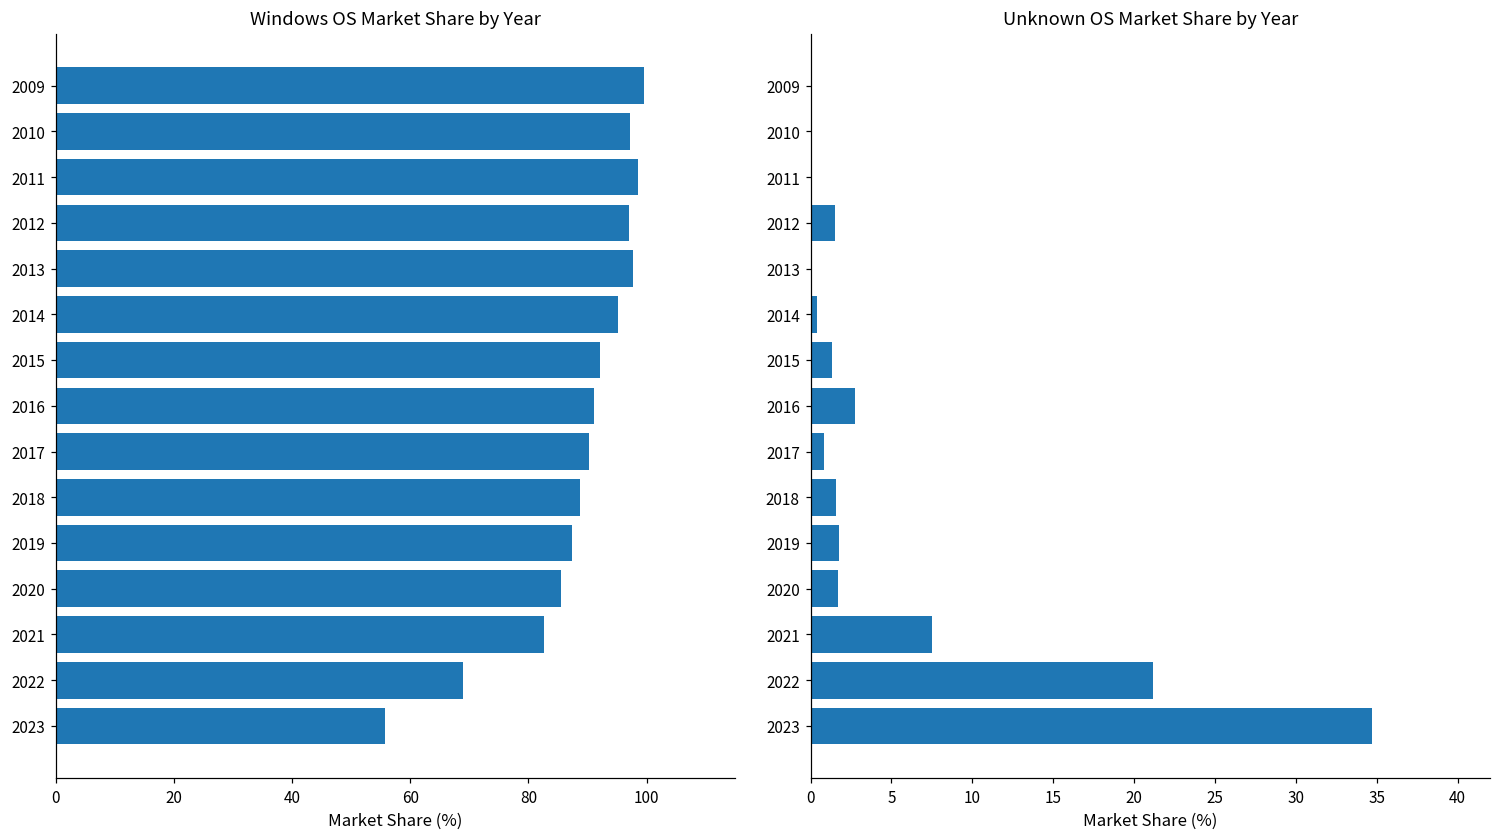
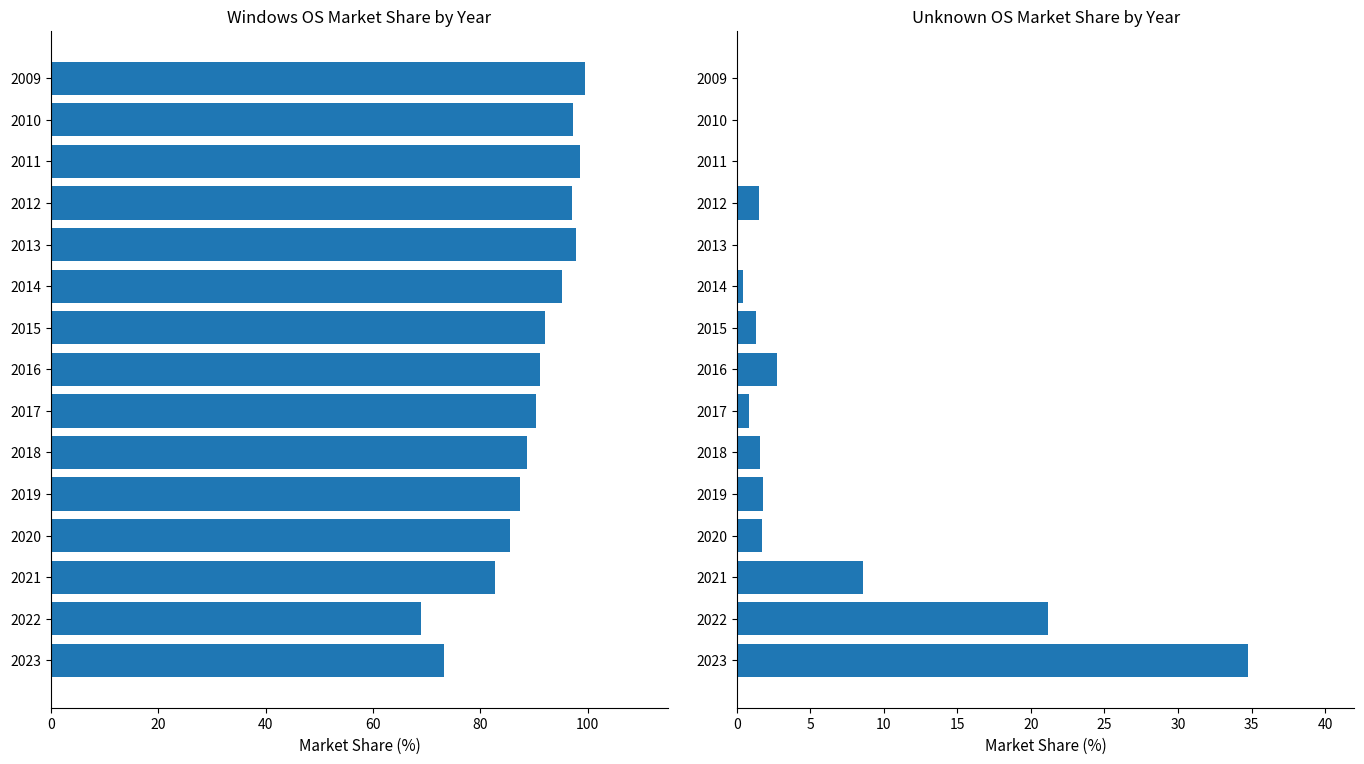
Windows OS Market Share by Year, 2023: 56 -> 73
Unknown OS Market Share by Year, 2021: 7.5 -> 8.6
